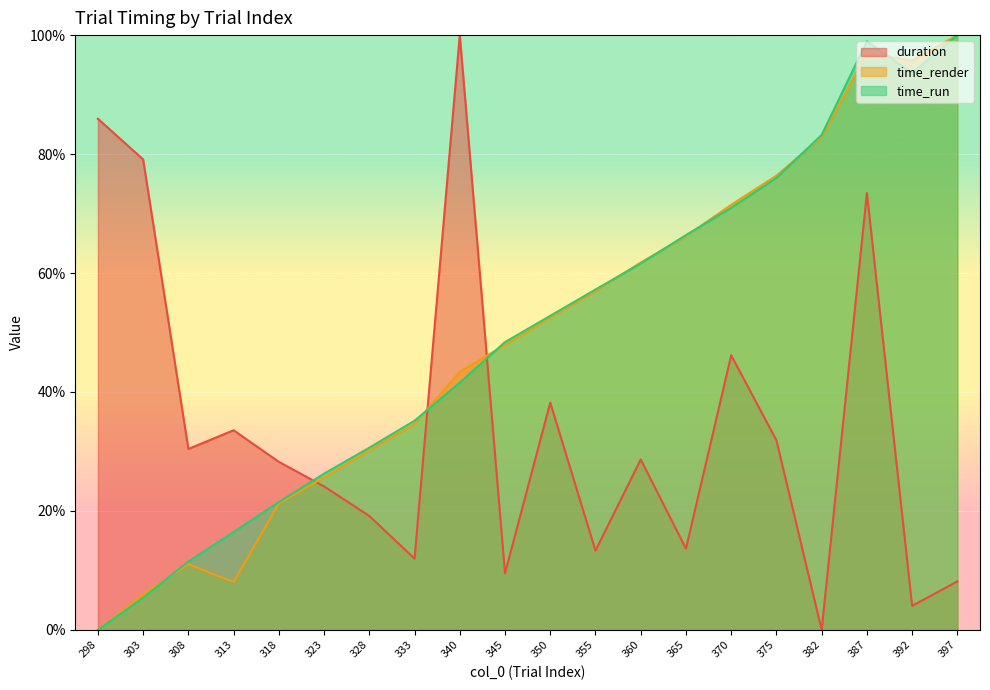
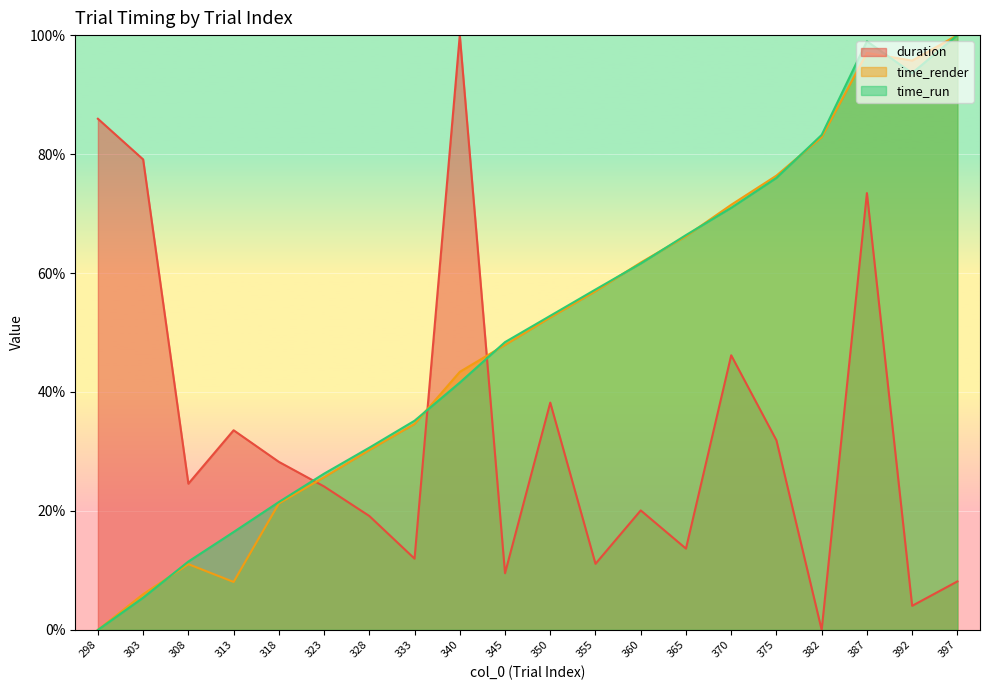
duration, 308: 30% -> 25%
duration, 355: 13% -> 11%
duration, 360: 29% -> 20%
